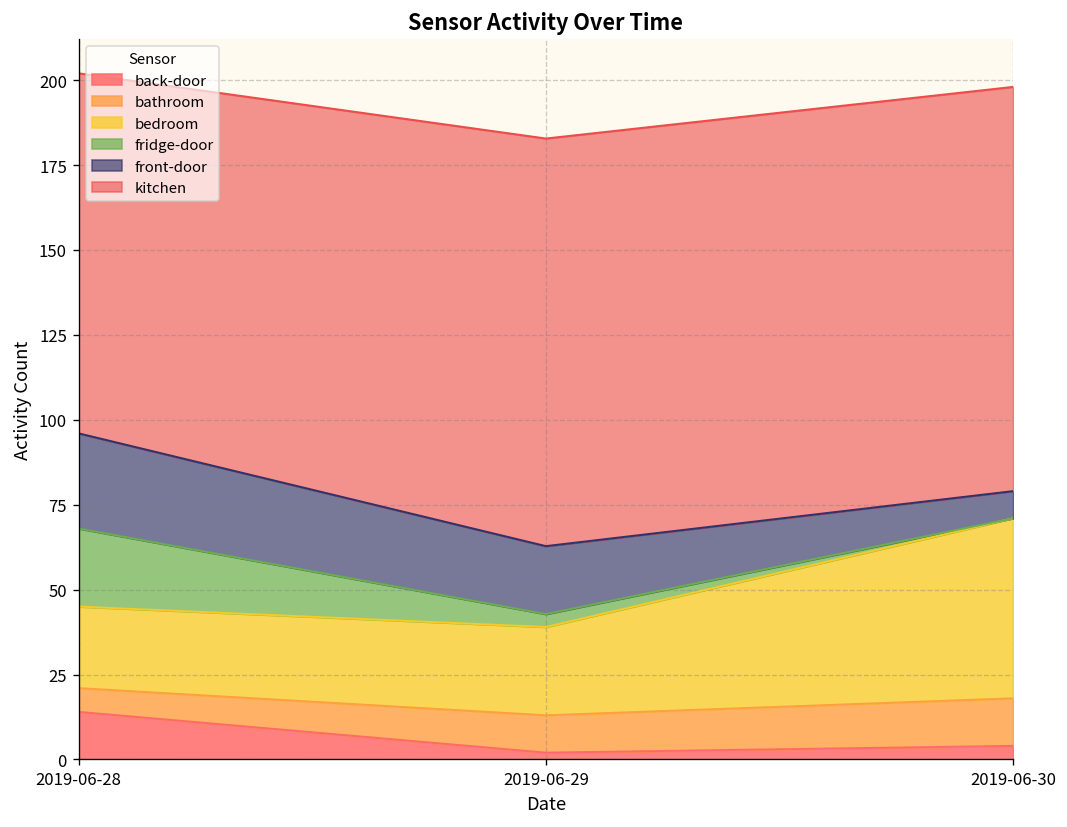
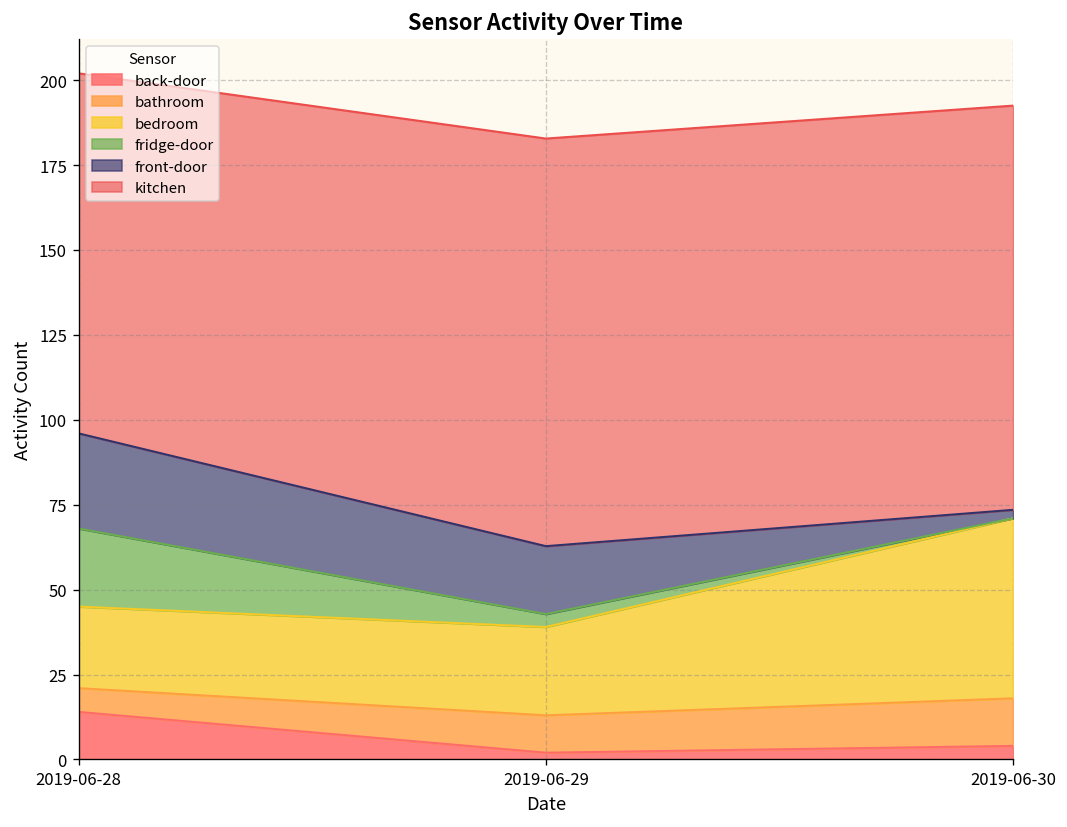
front-door, 2019-06-30: 8 -> 3
